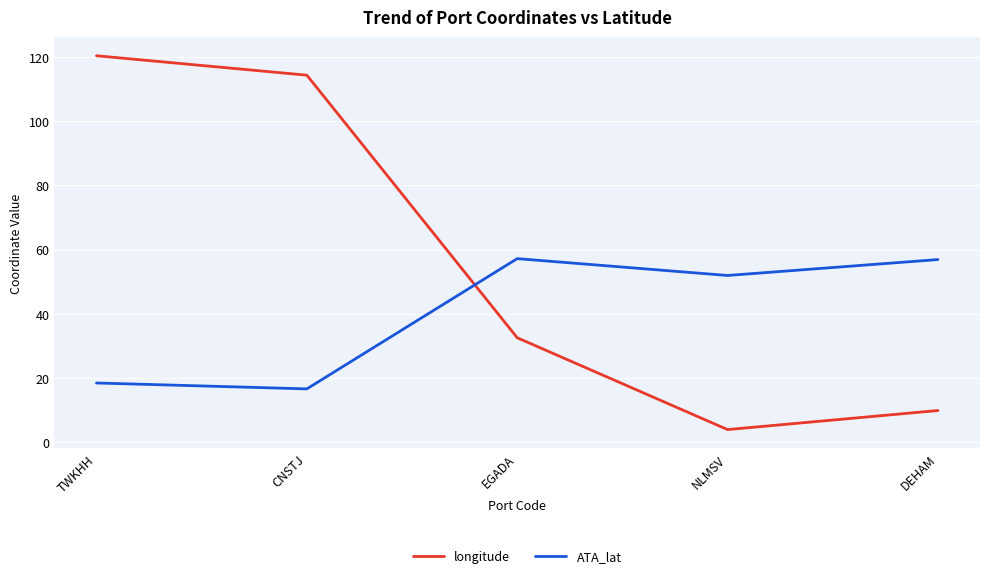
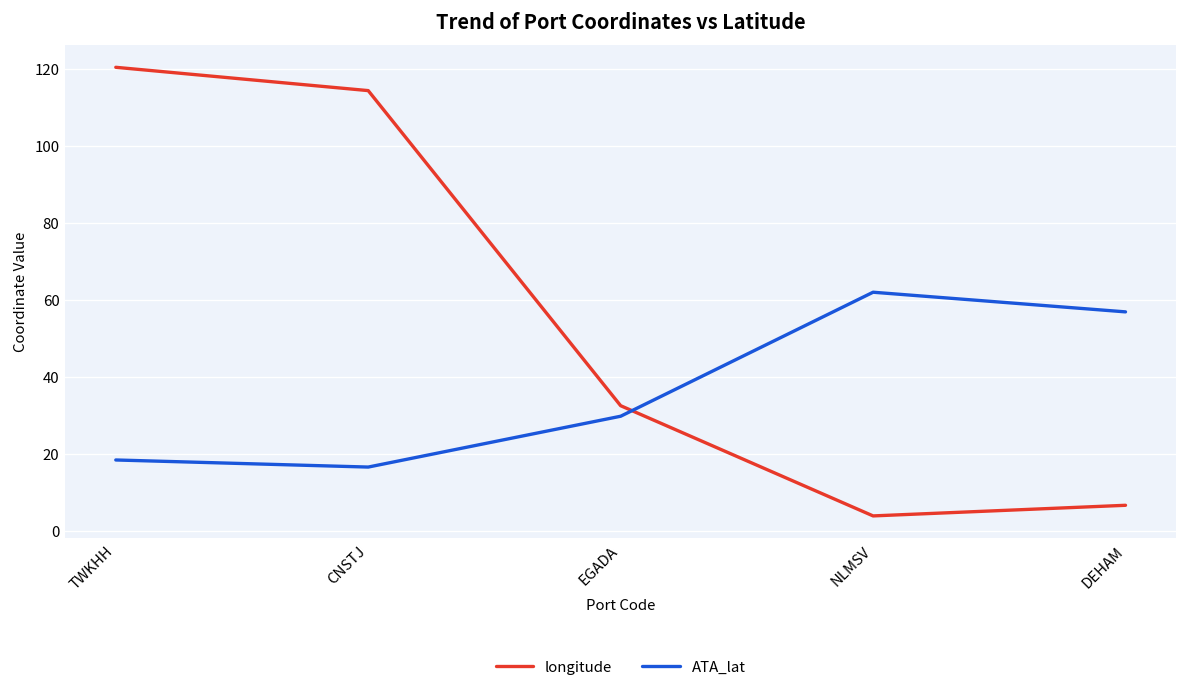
ATA_lat, EGADA: 57 -> 30
ATA_lat, NLMSV: 52 -> 62
longitude, DEHAM: 10 -> 7
